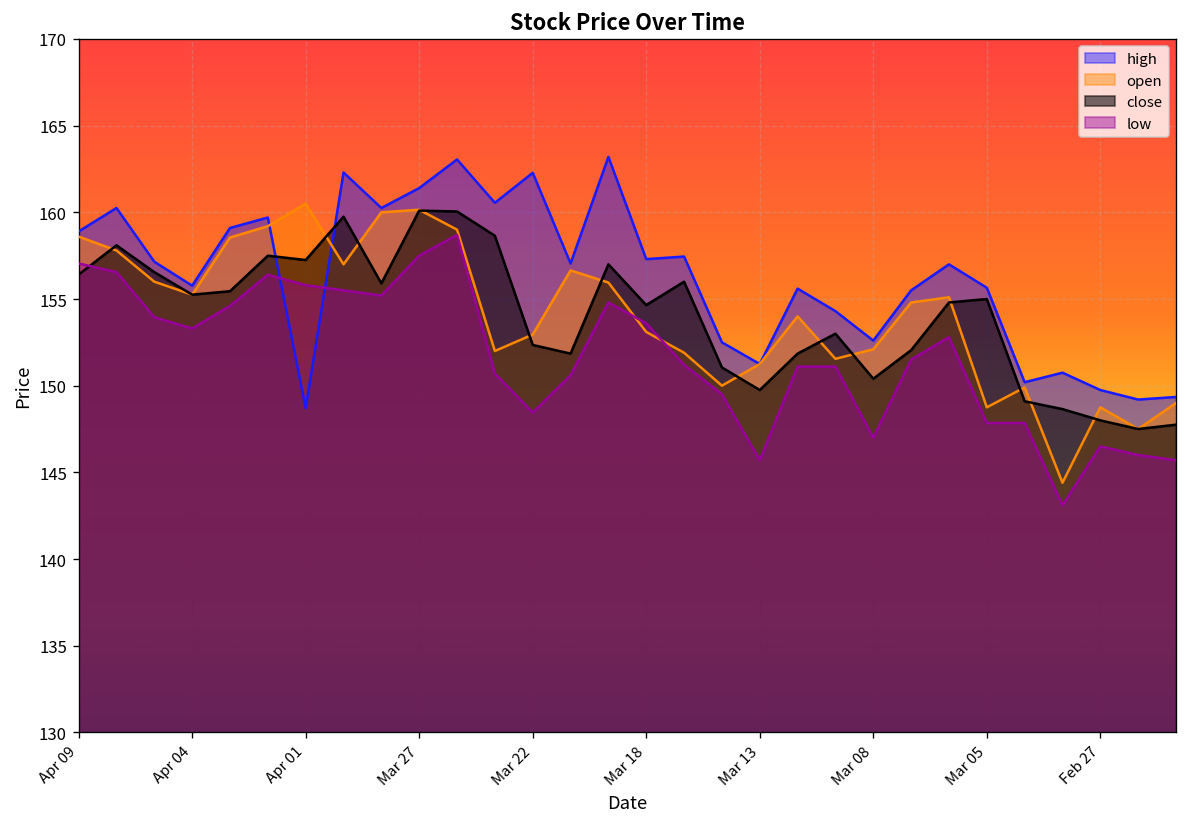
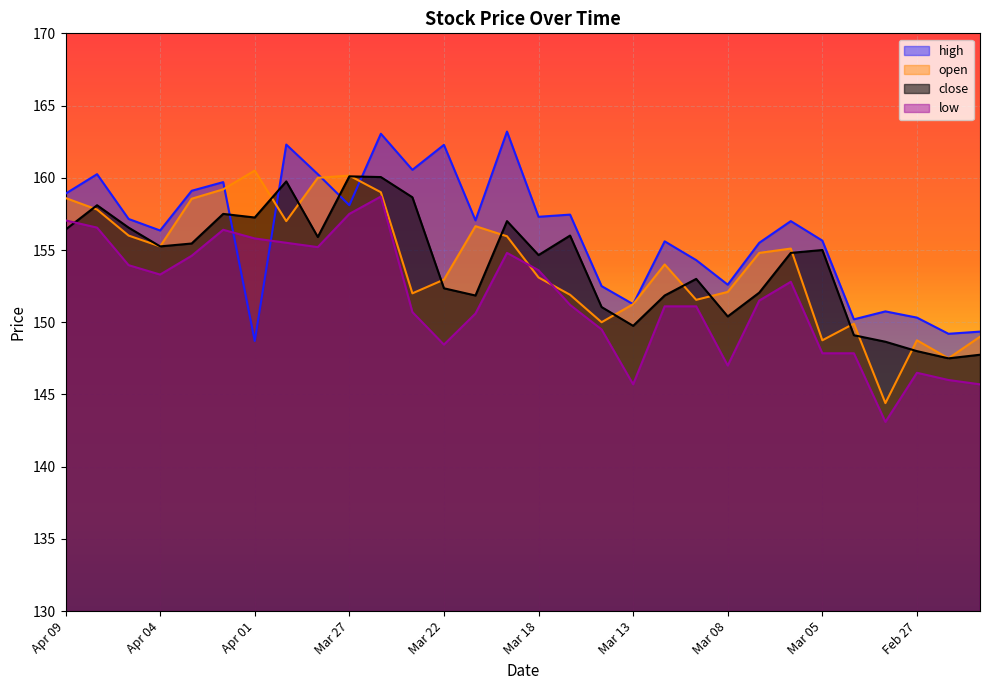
high, Apr 04: 155.8 -> 156.4
high, Mar 27: 161.4 -> 158.1
high, Feb 27: 149.8 -> 150.3
